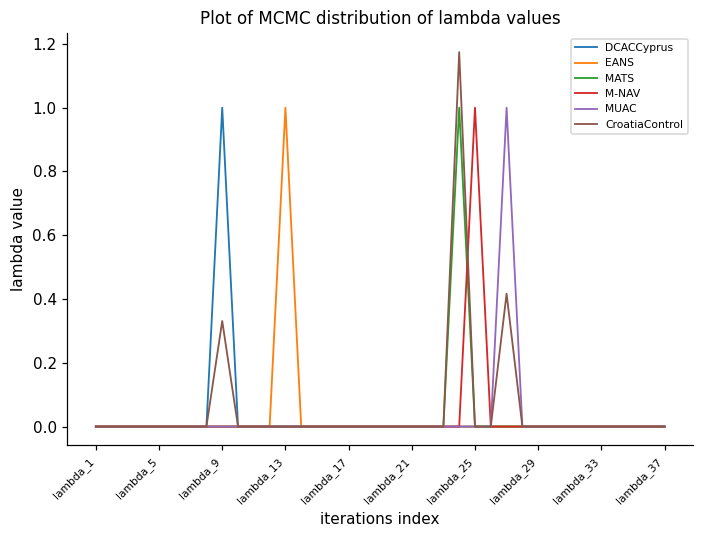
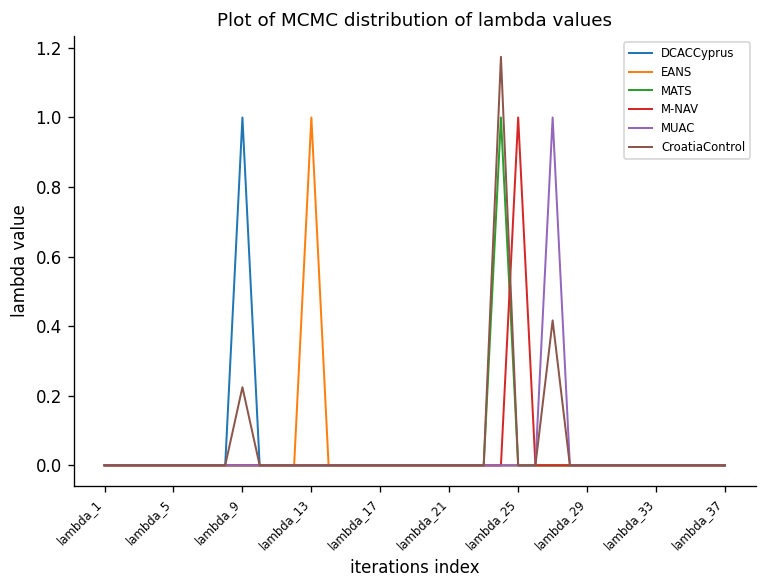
CroatiaControl, lambda_9: 0.33 -> 0.22
